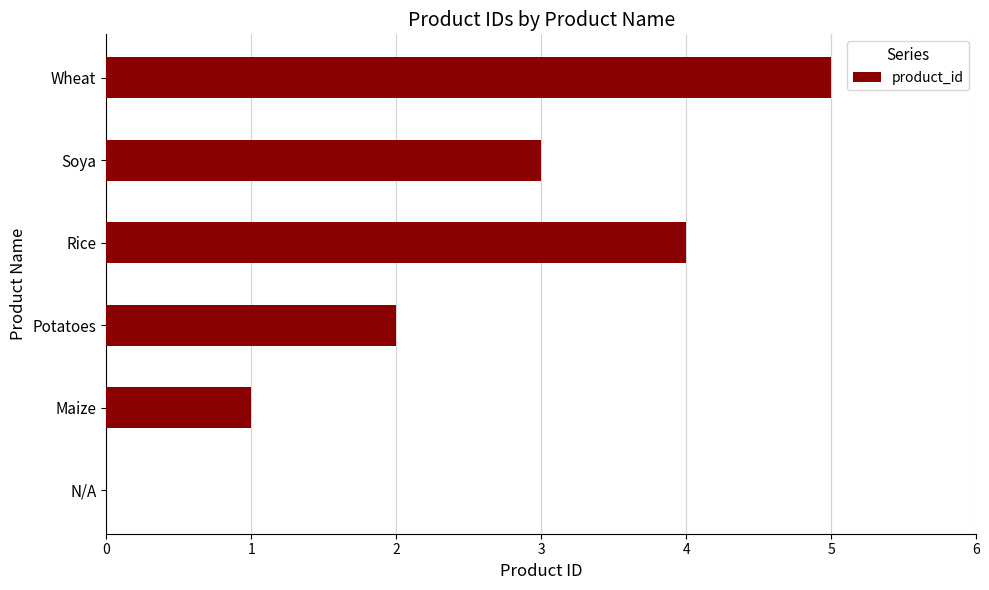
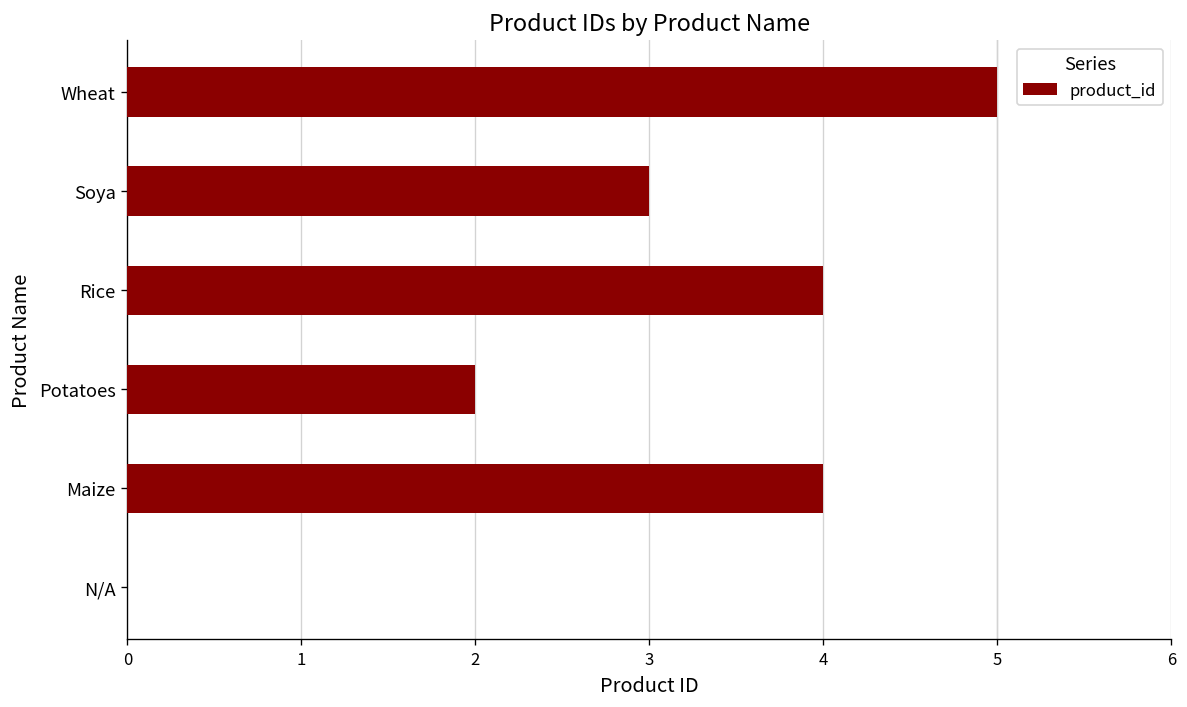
Maize: 1 -> 4
